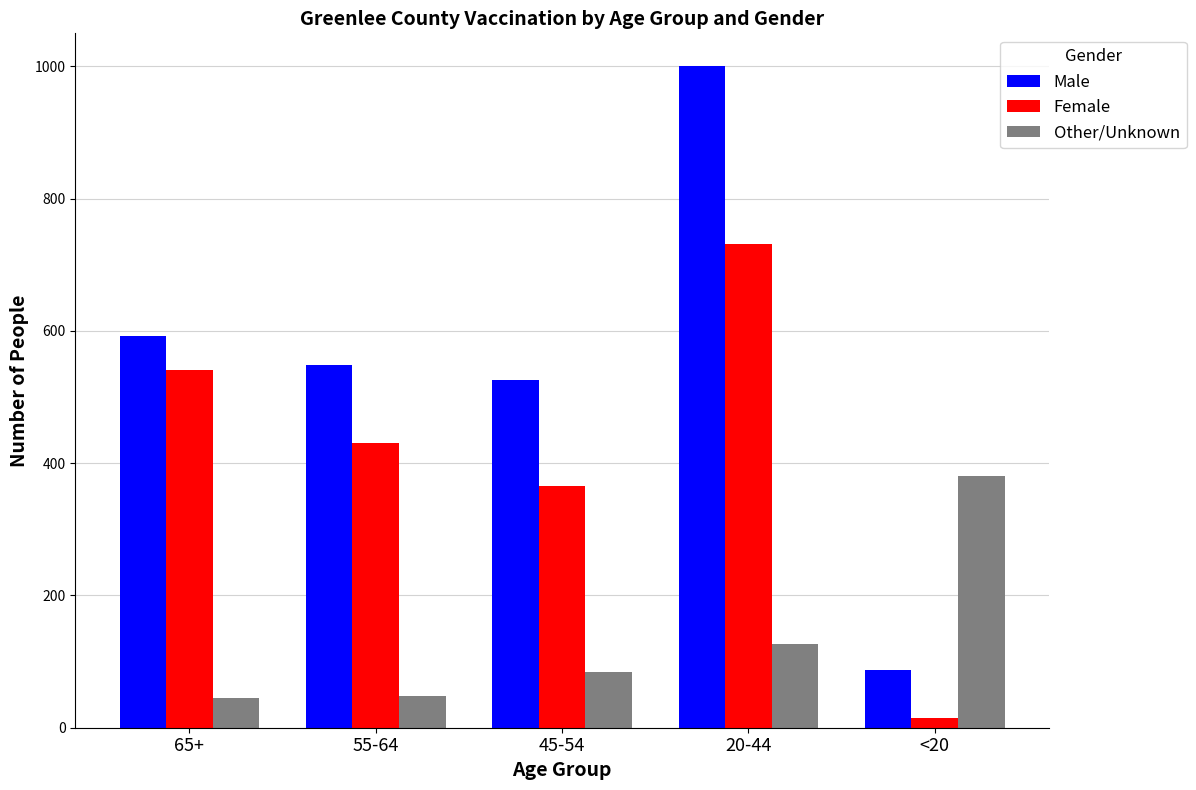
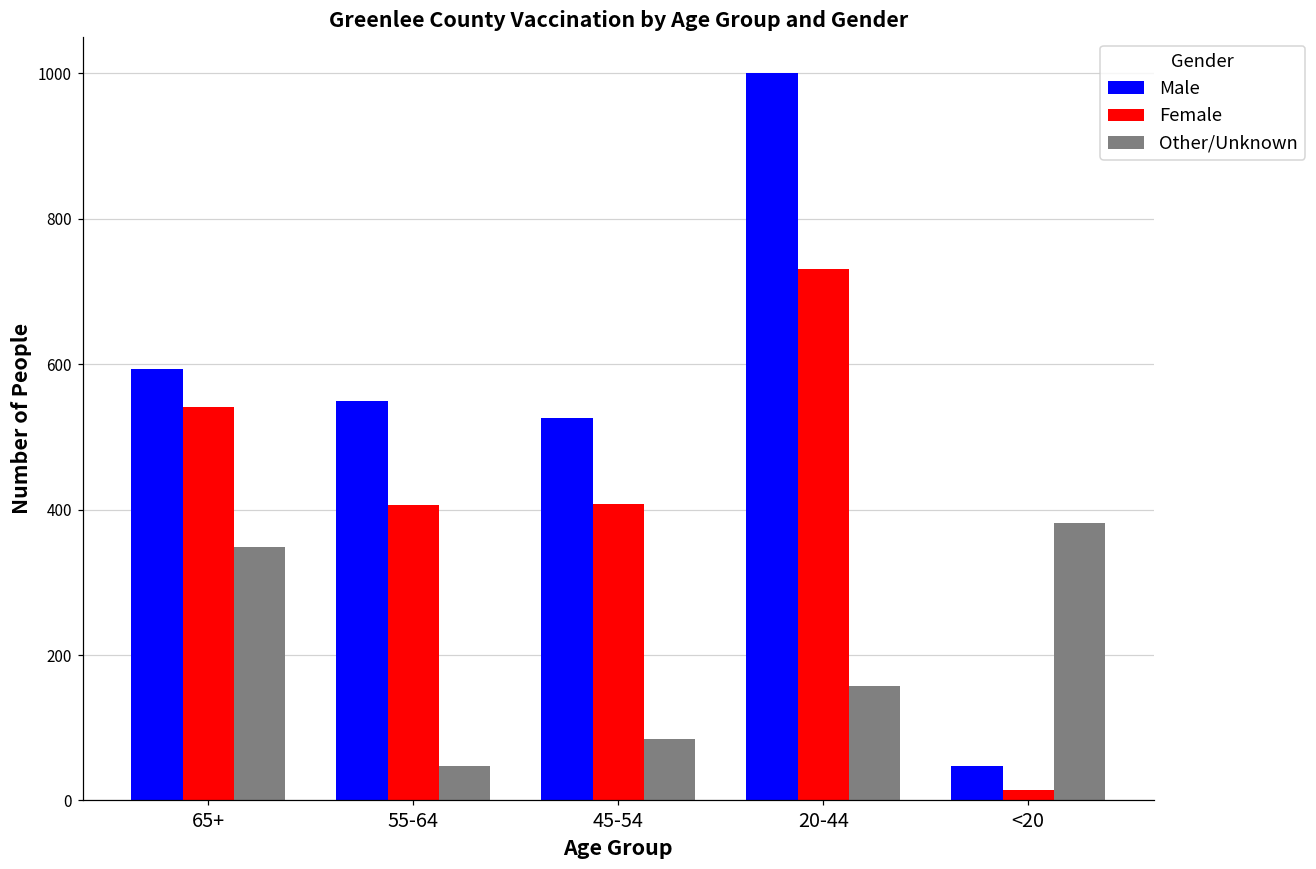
Other/Unknown, 65+: 50 -> 350
Female, 55-64: 430 -> 410
Female, 45-54: 370 -> 410
Other/Unknown, 20-44: 130 -> 160
Male, <20: 90 -> 50
